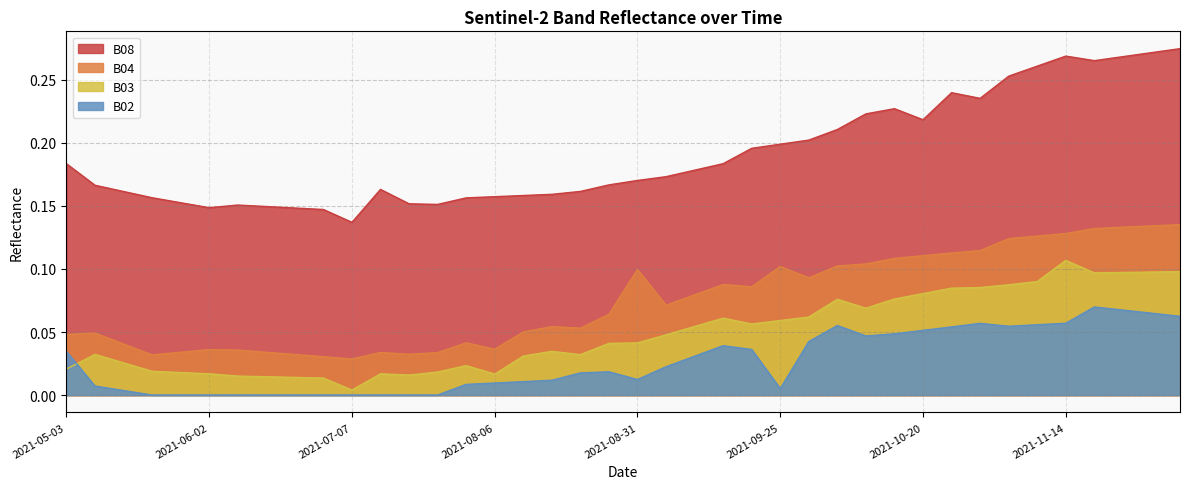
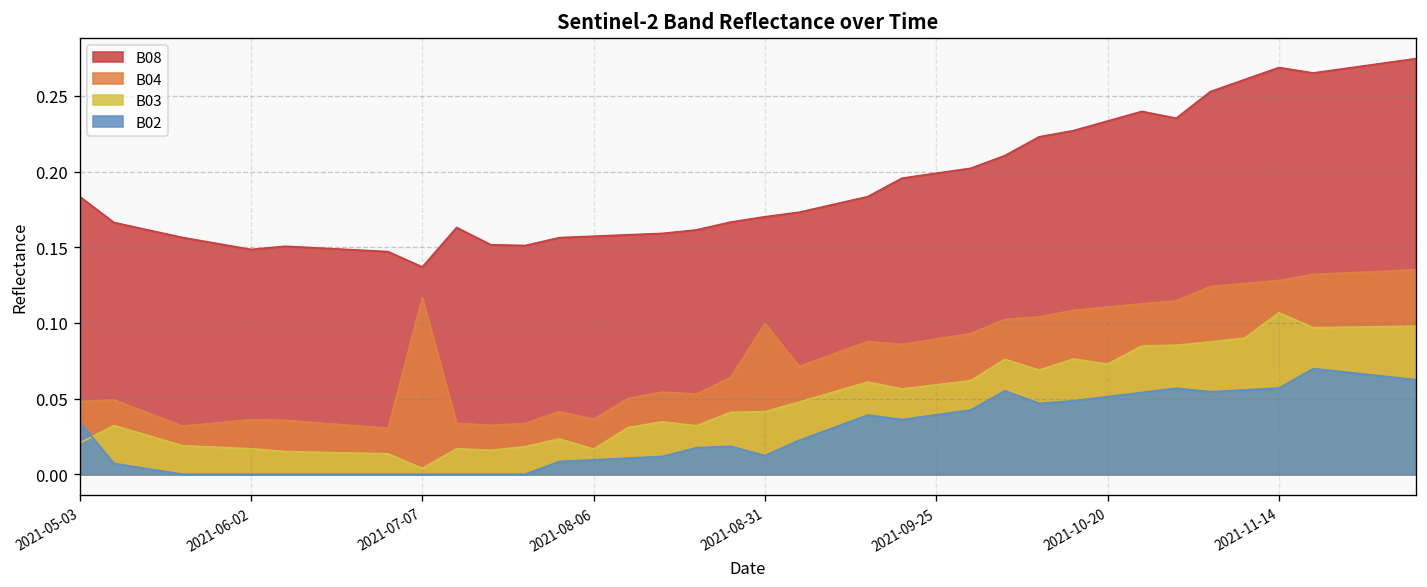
B04, 2021-07-07: 0.029 -> 0.117
B04, 2021-09-25: 0.102 -> 0.089
B02, 2021-09-25: 0.005 -> 0.039
B08, 2021-10-20: 0.218 -> 0.233
B03, 2021-10-20: 0.081 -> 0.073
